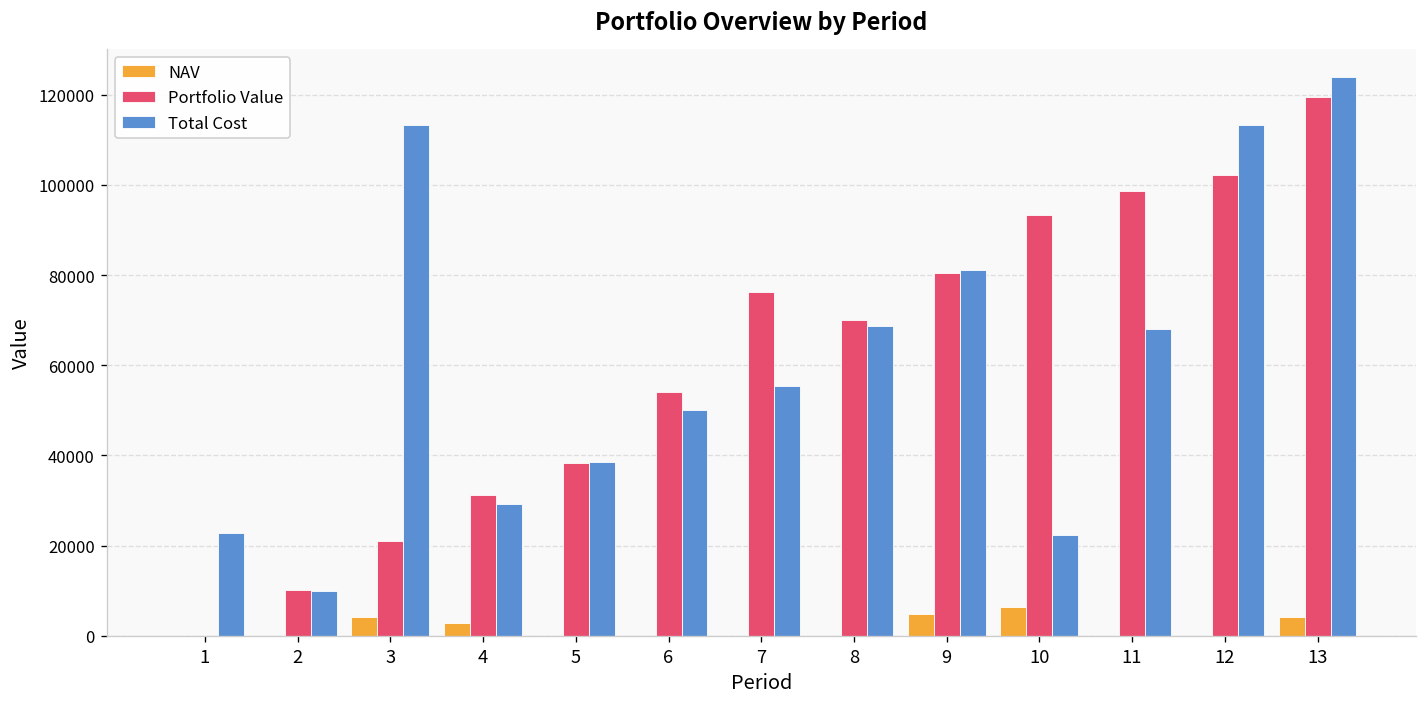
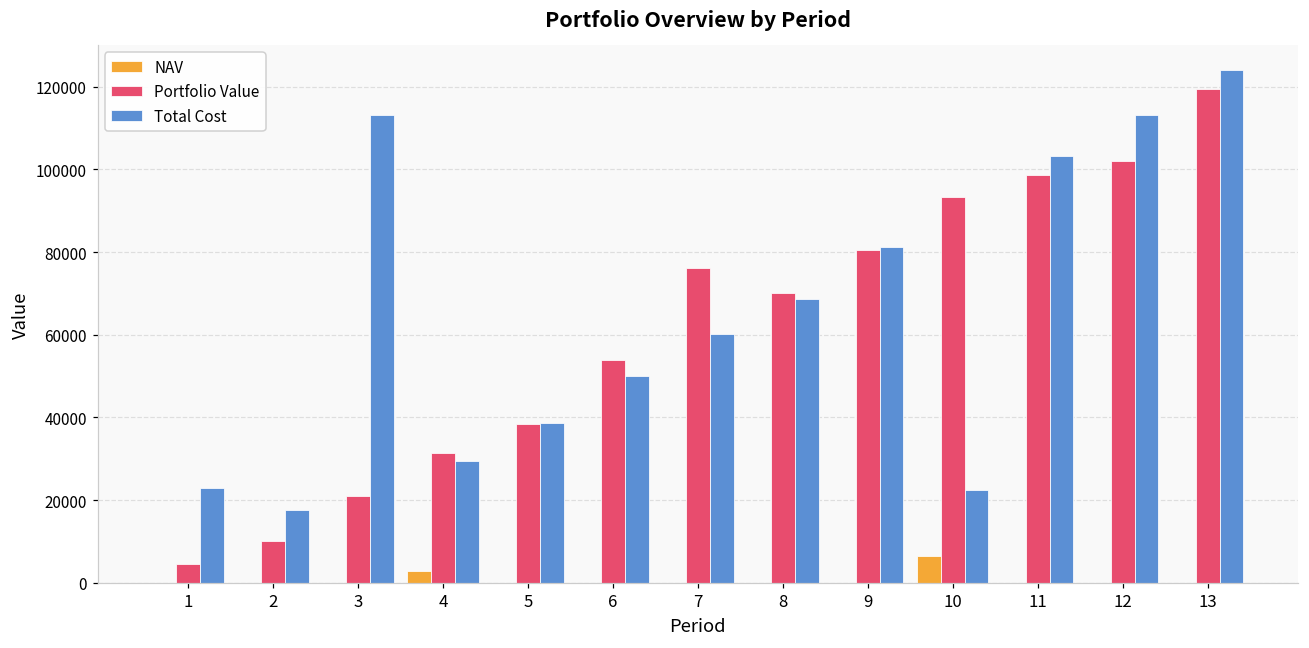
Portfolio Value, 1: 0 -> 5000
Total Cost, 2: 10000 -> 18000
NAV, 3: 4000 -> 0
Total Cost, 7: 55000 -> 60000
NAV, 9: 5000 -> 0
Total Cost, 11: 68000 -> 103000
NAV, 13: 4000 -> 0
